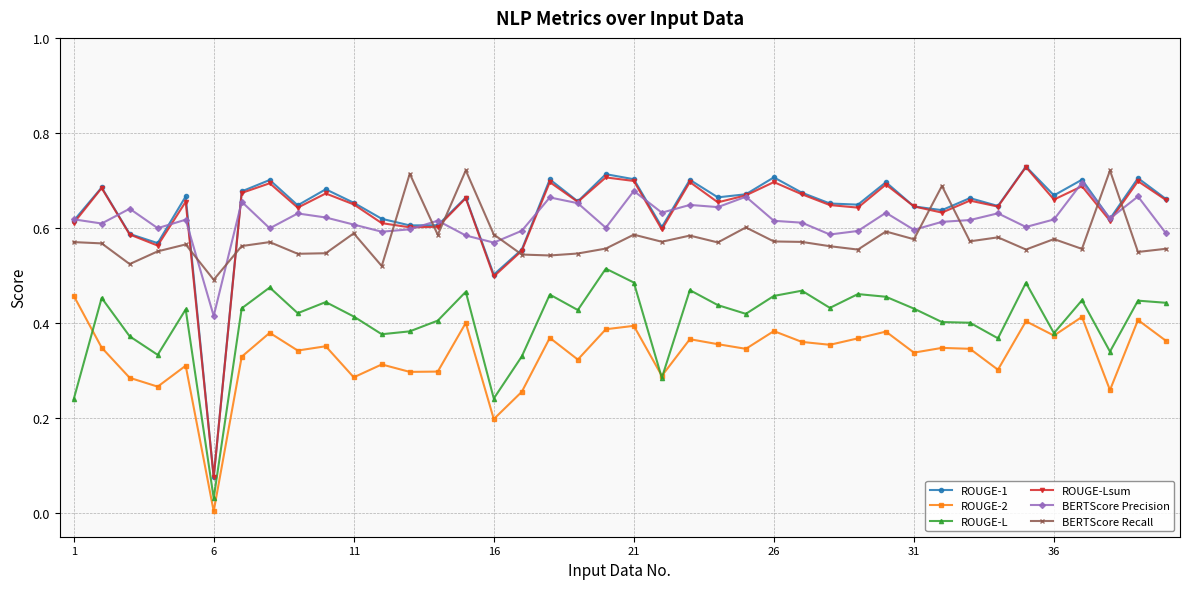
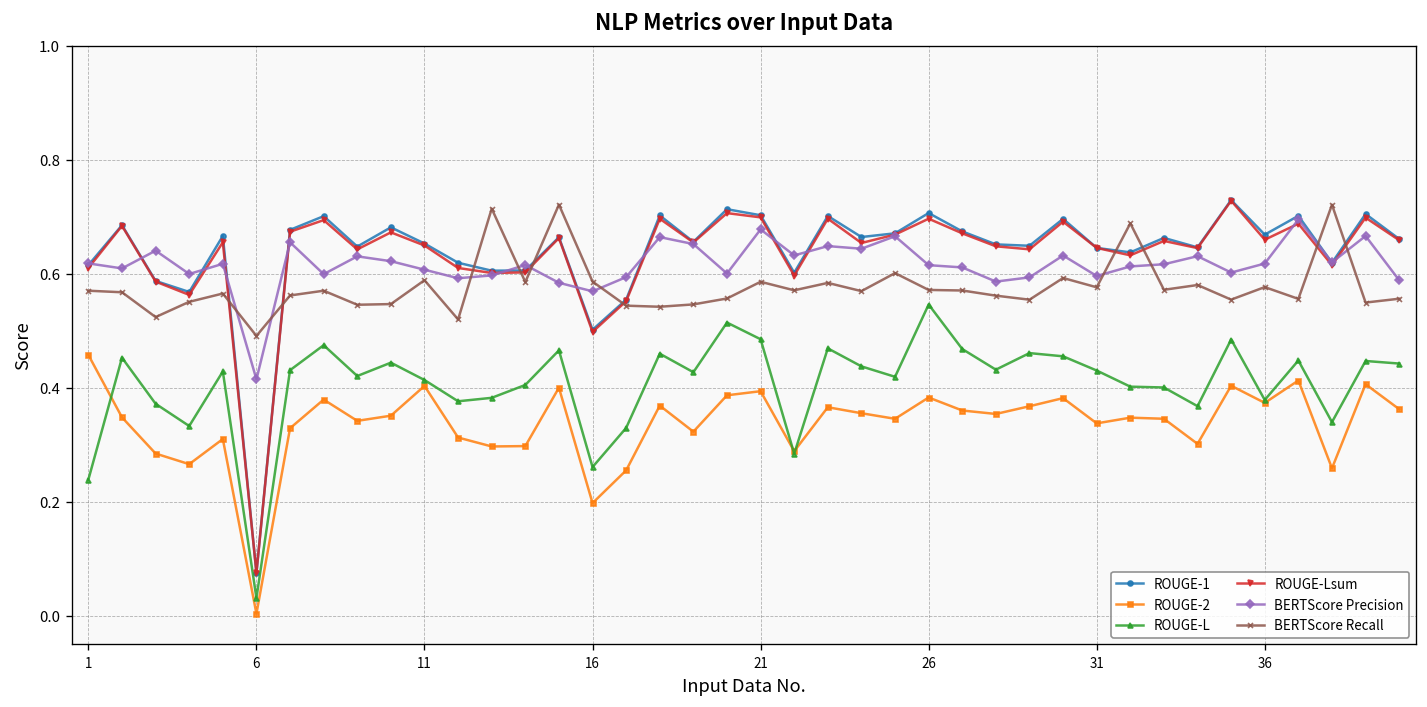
ROUGE-2, 11: 0.29 -> 0.40
ROUGE-L, 16: 0.24 -> 0.26
ROUGE-L, 26: 0.46 -> 0.55
